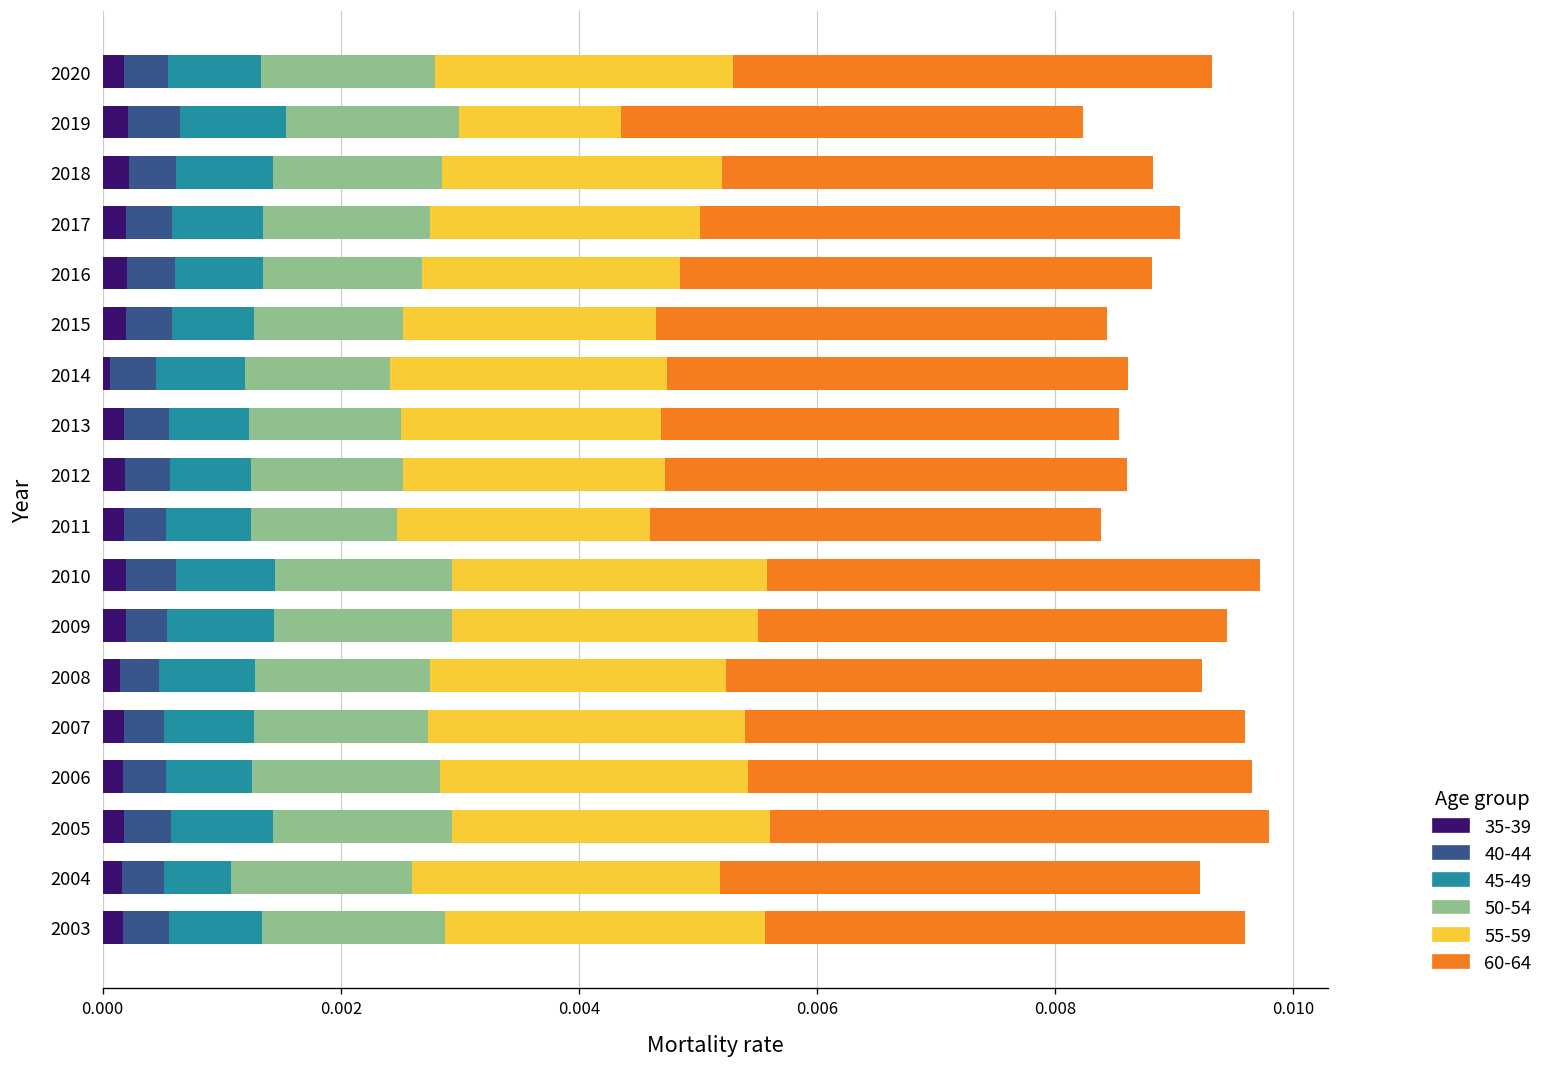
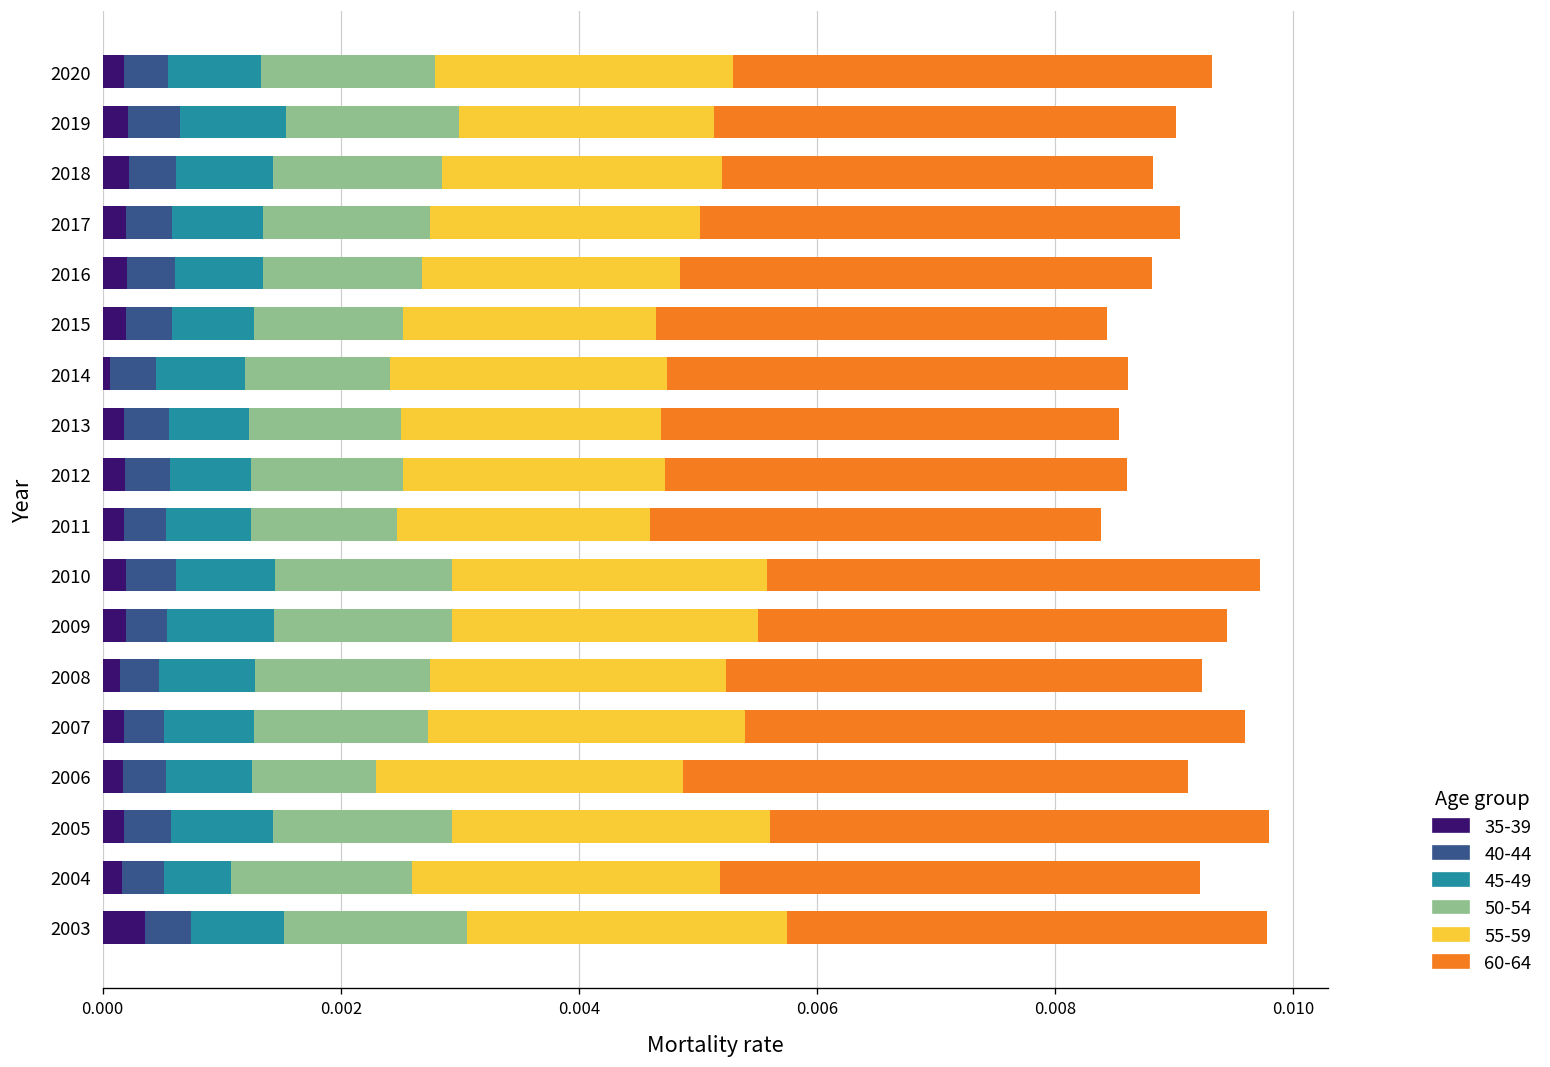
55-59, 2019: 0.0014 -> 0.0021
50-54, 2006: 0.0016 -> 0.0010
35-39, 2003: 0.0002 -> 0.0004
